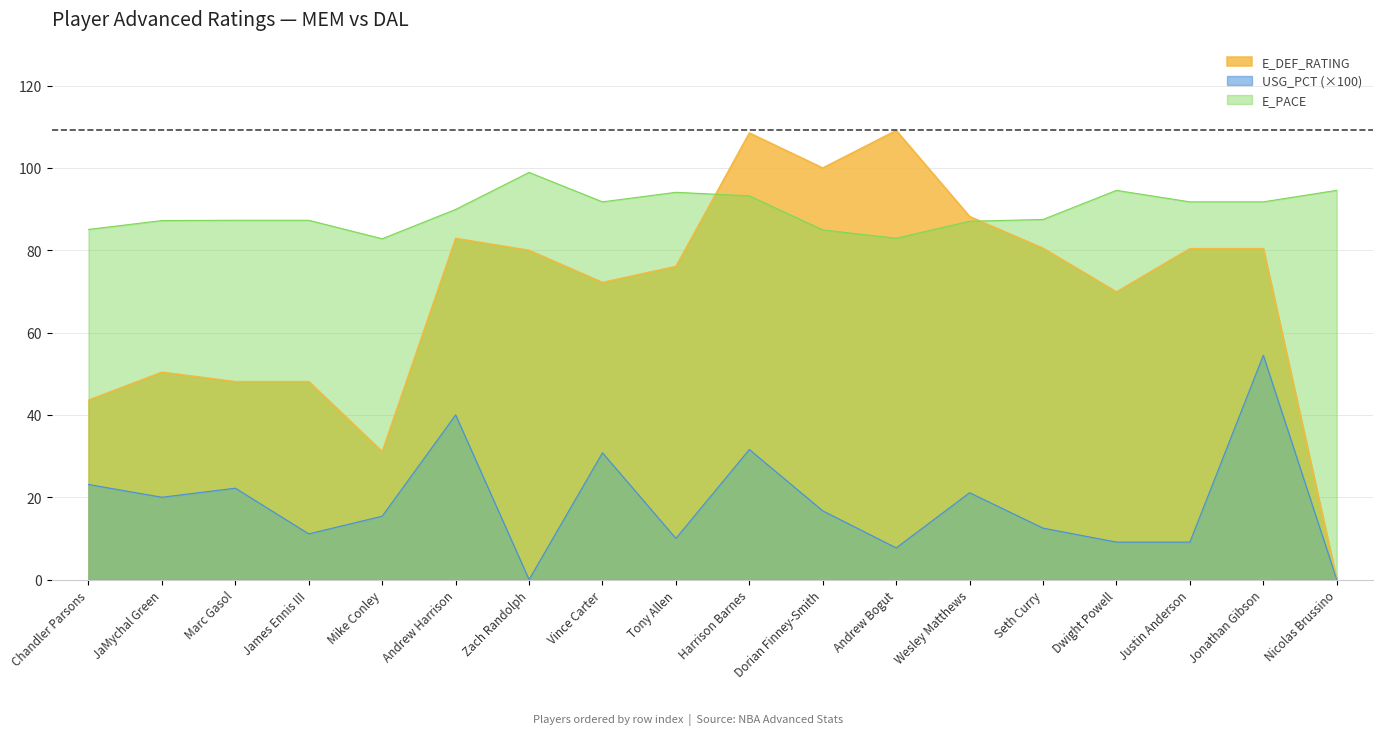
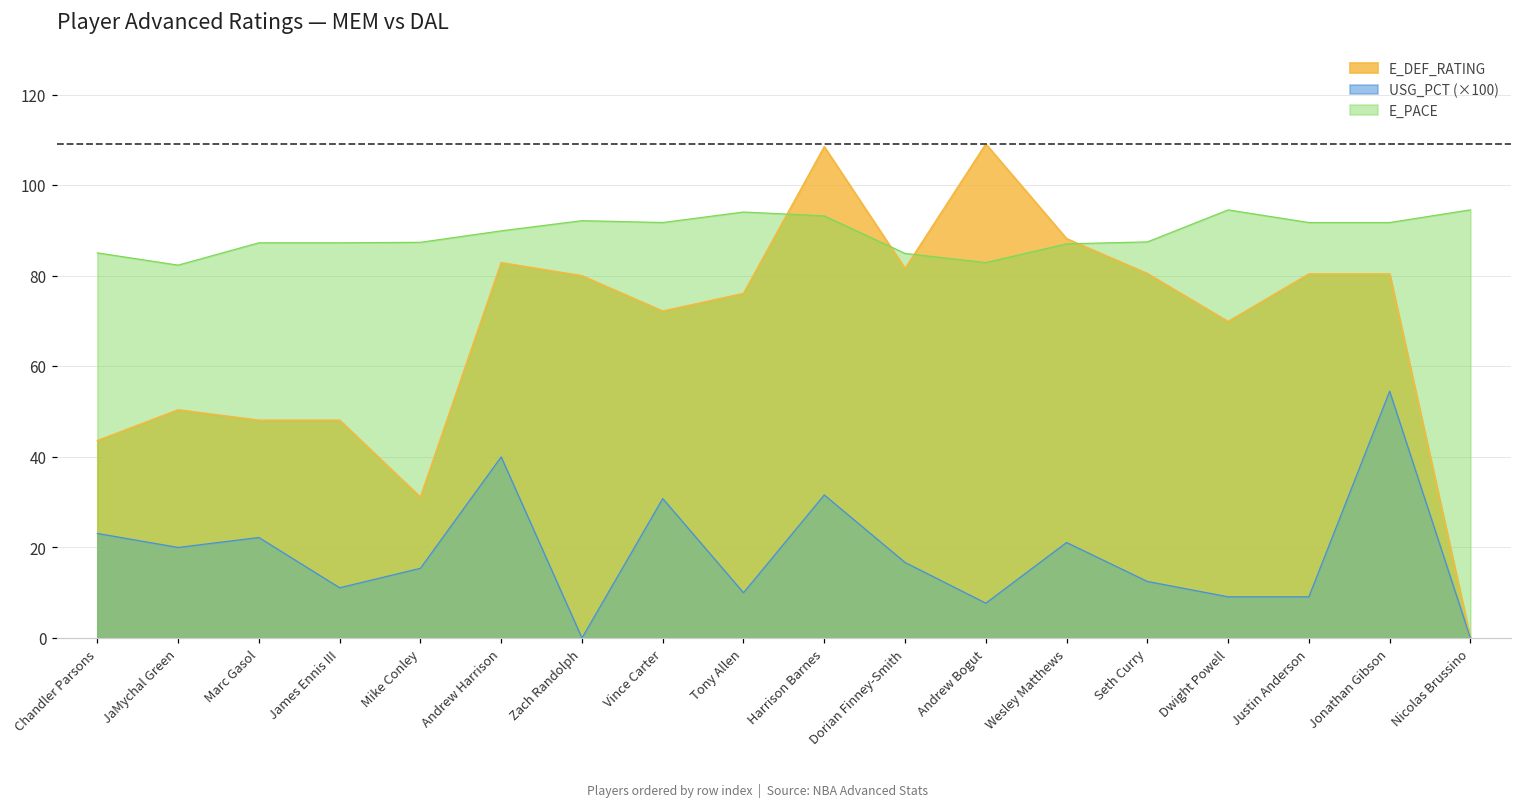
E_PACE, JaMychal Green: 87 -> 82
E_PACE, Mike Conley: 83 -> 87
E_PACE, Zach Randolph: 99 -> 92
E_DEF_RATING, Dorian Finney-Smith: 100 -> 82
